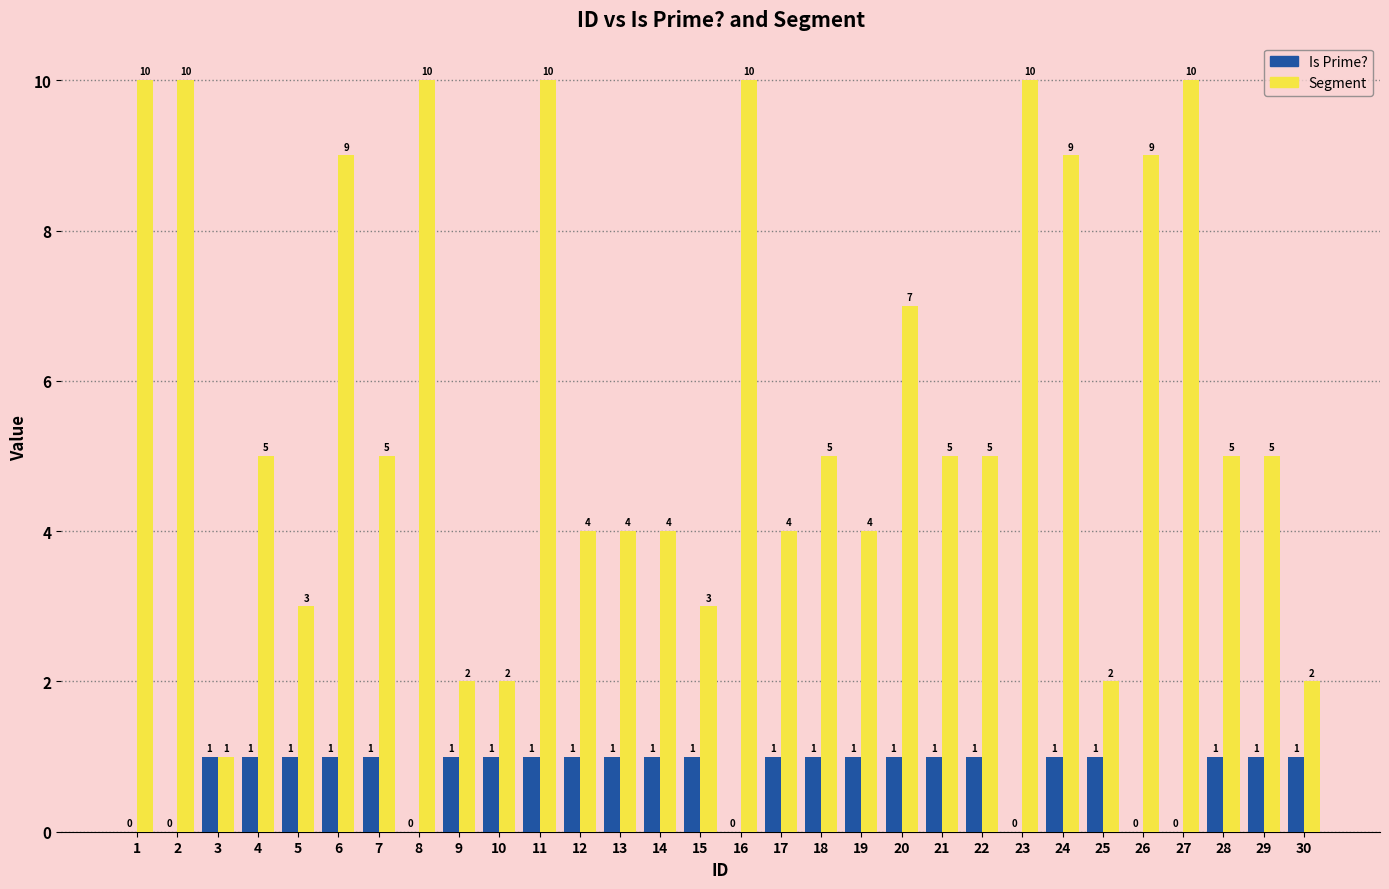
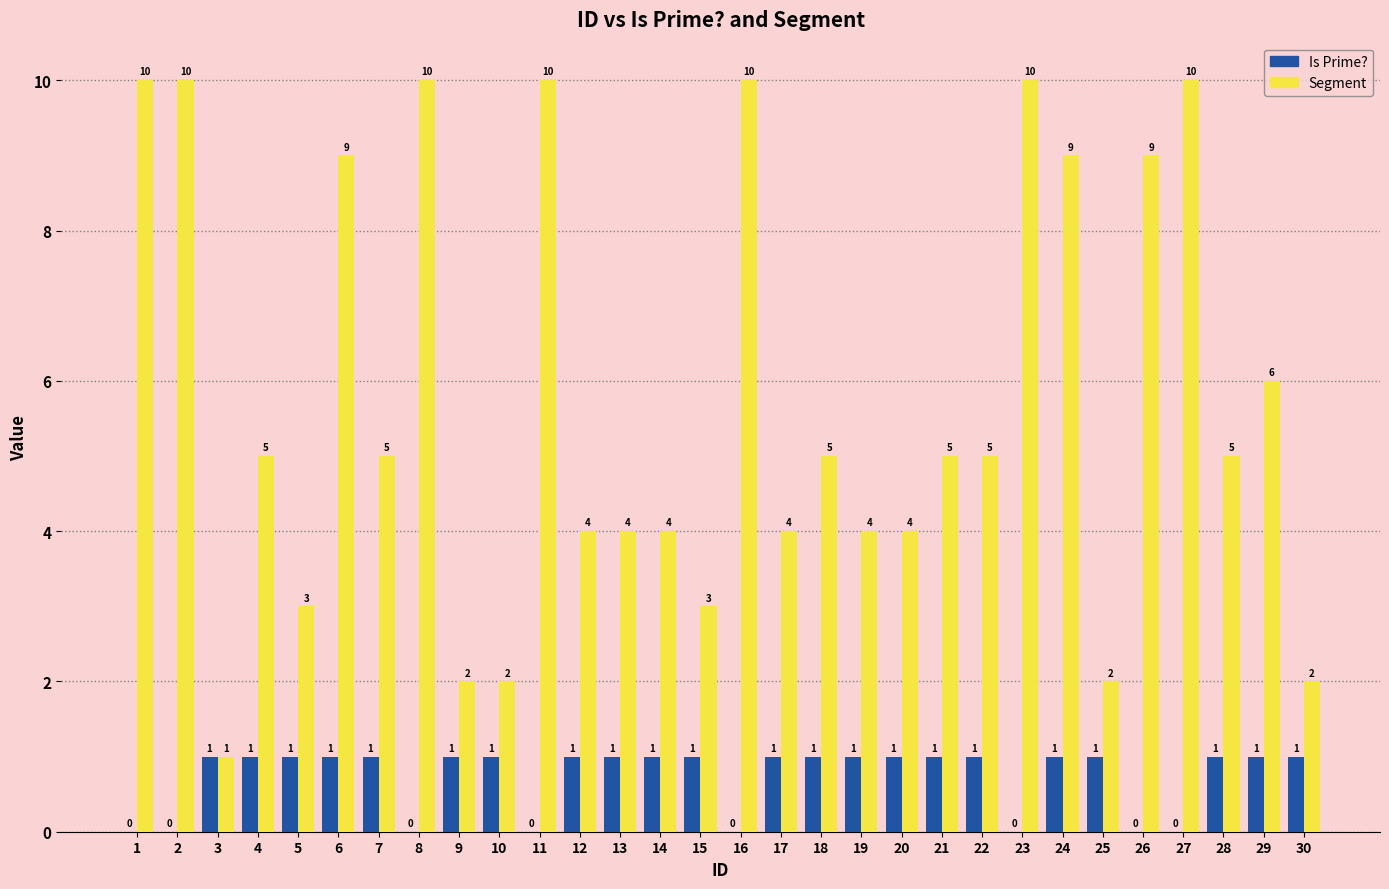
Is Prime?, 11: 1 -> 0
Segment, 20: 7 -> 4
Segment, 29: 5 -> 6
